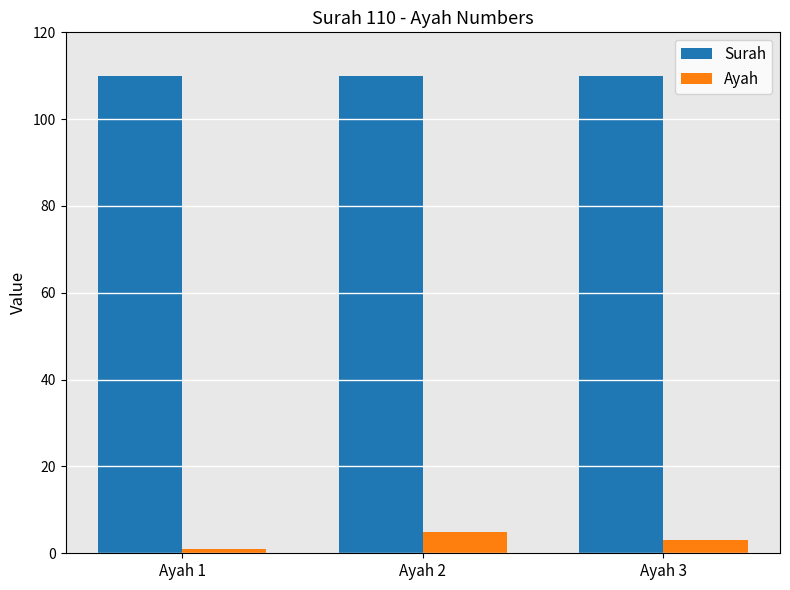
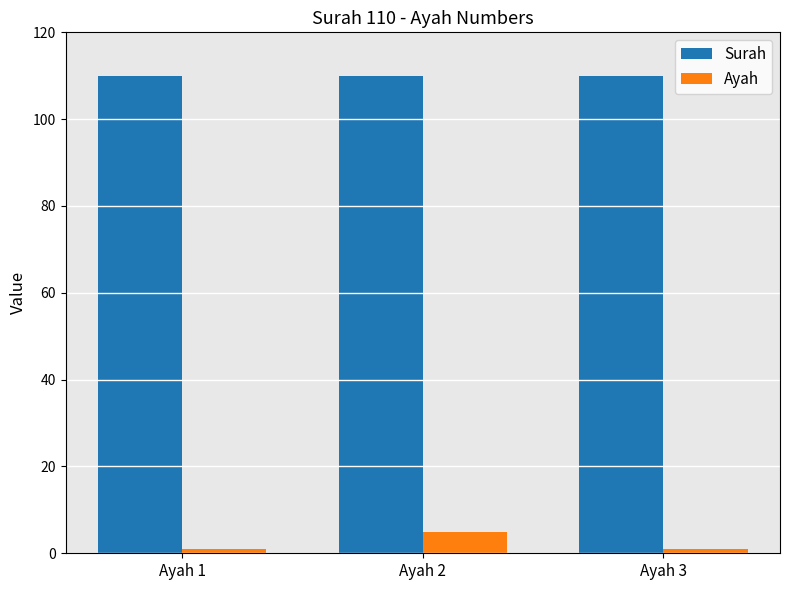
Ayah, Ayah 3: 3 -> 1
